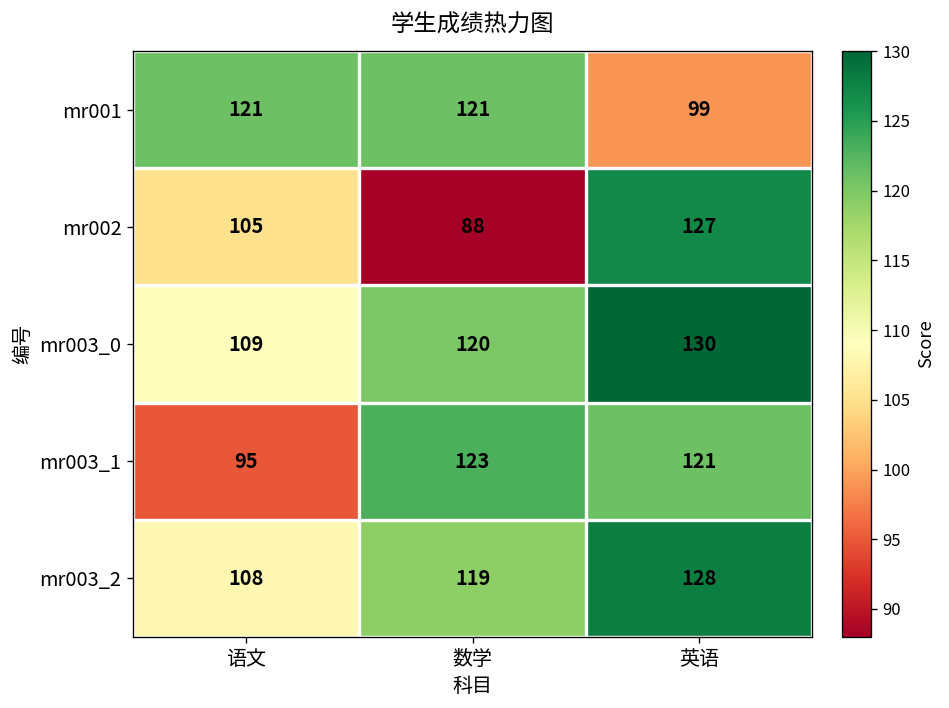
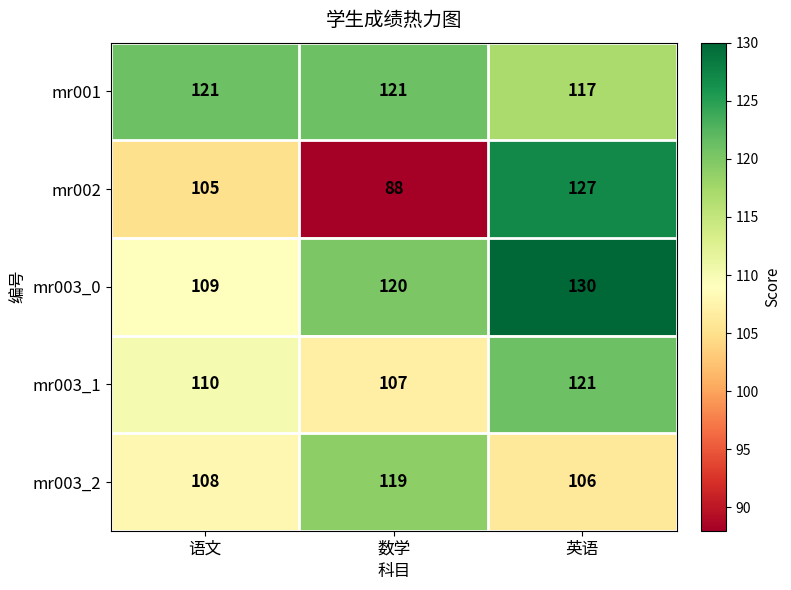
mr001, 英语: 99 -> 117
mr003_1, 语文: 95 -> 110
mr003_1, 数学: 123 -> 107
mr003_2, 英语: 128 -> 106
